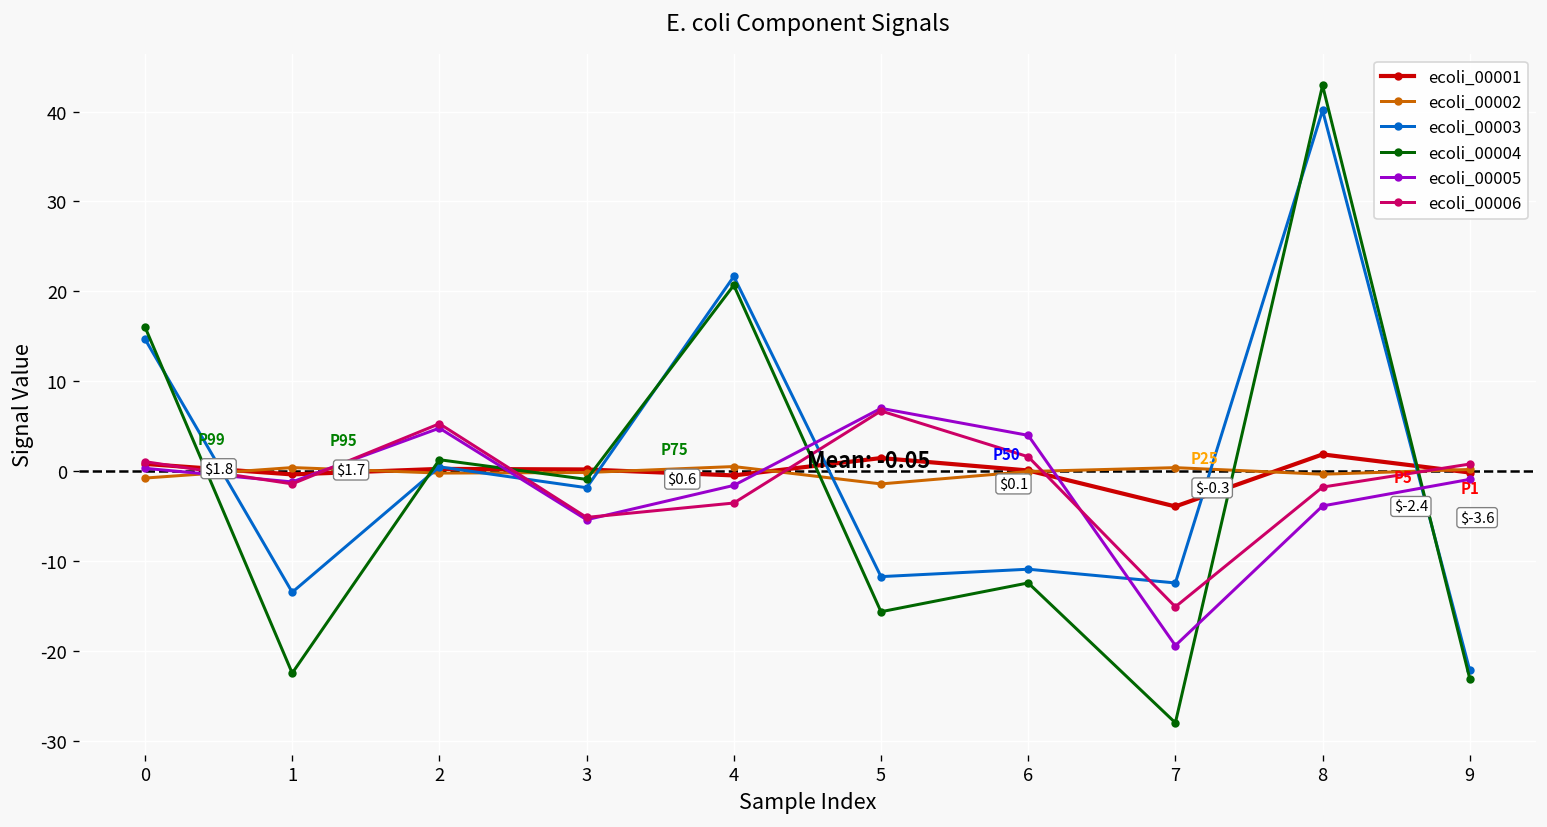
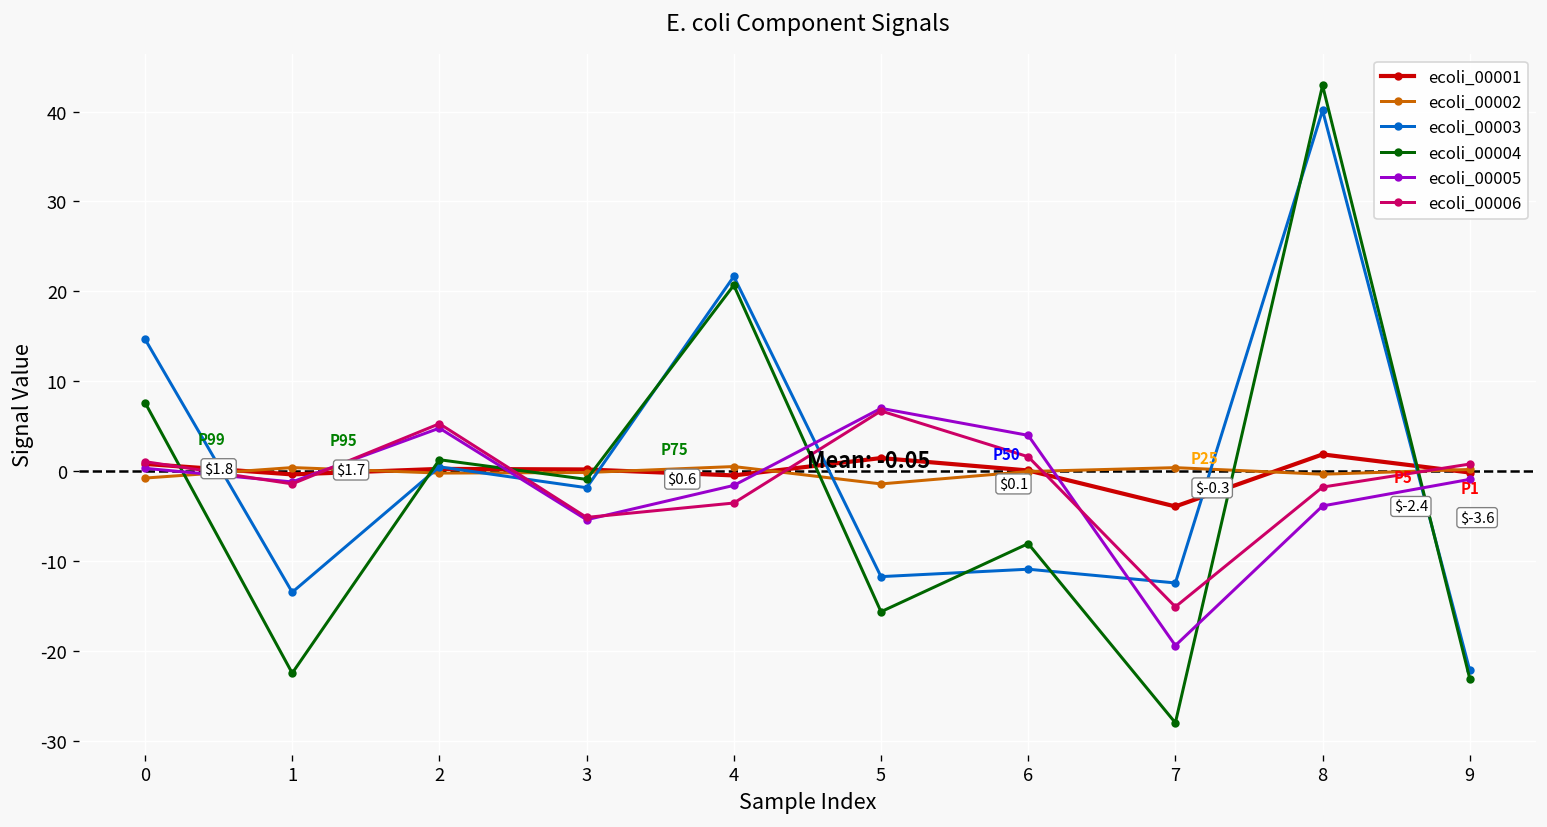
ecoli_00004, 0: 16 -> 8
ecoli_00004, 6: -12 -> -8
